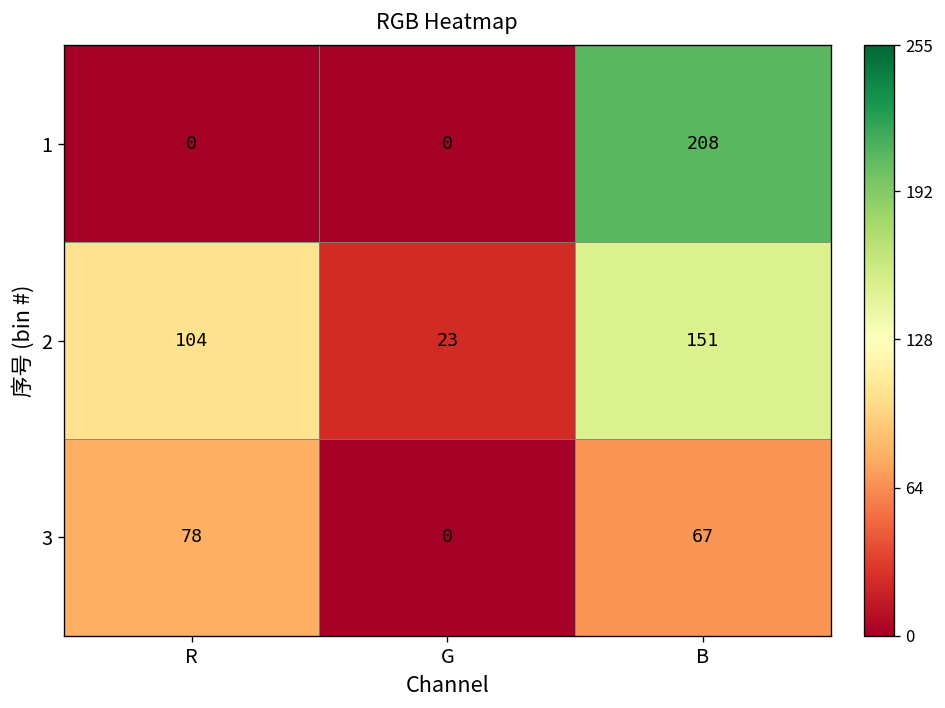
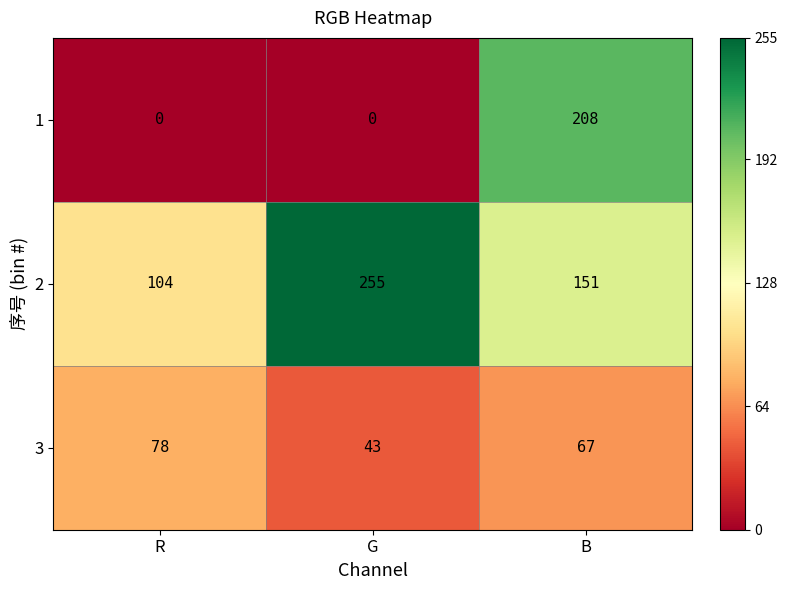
2, G: 23 -> 255
3, G: 0 -> 43
